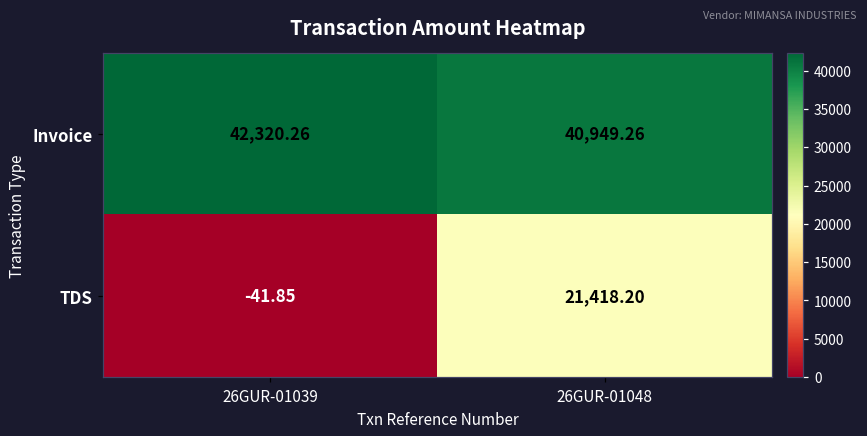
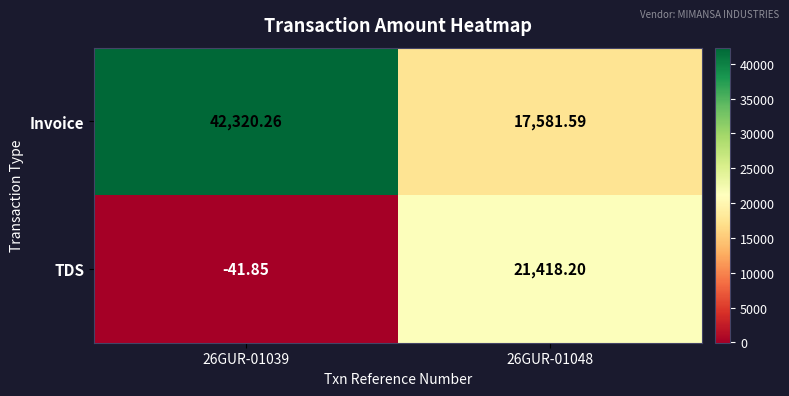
Invoice, 26GUR-01048: 40,949.26 -> 17,581.59
